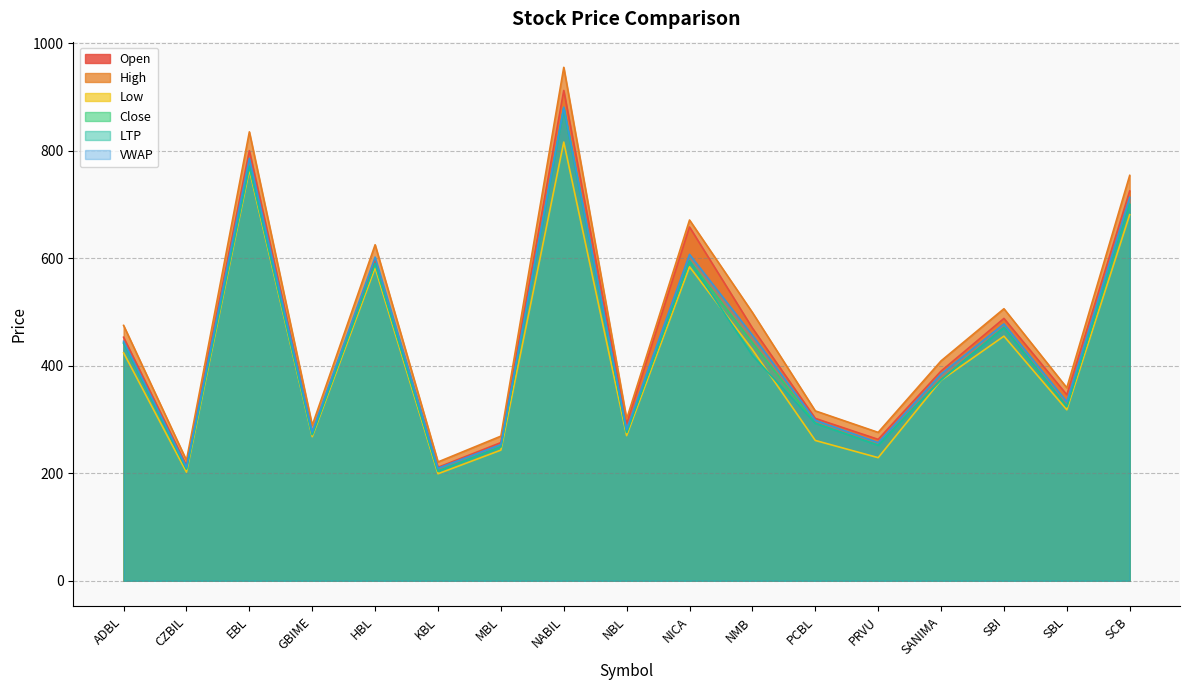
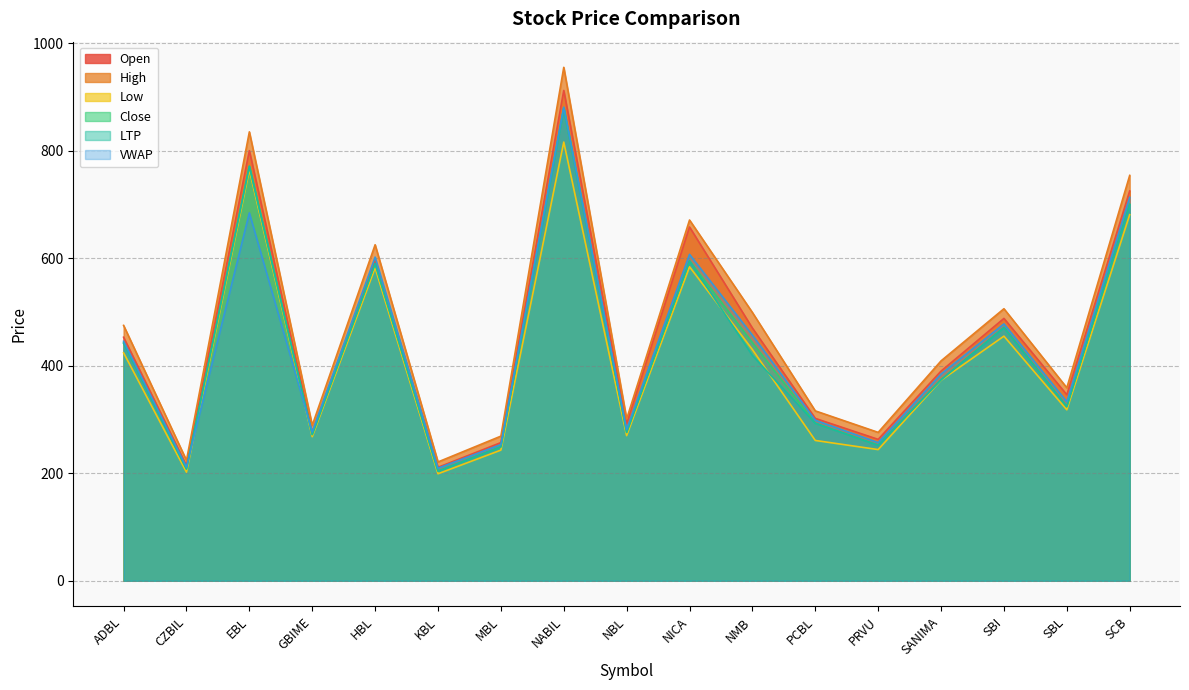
VWAP, EBL: 790 -> 680
Low, PRVU: 230 -> 240
